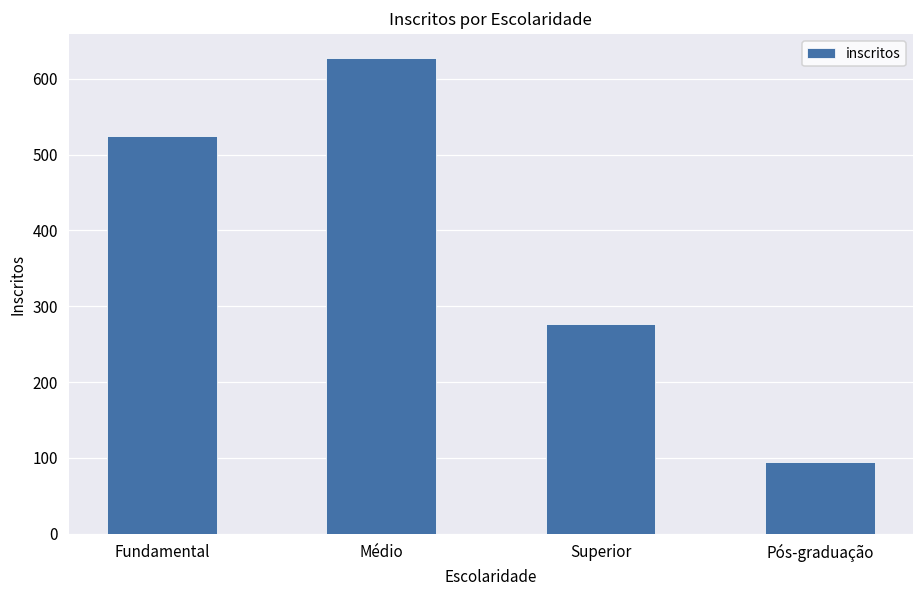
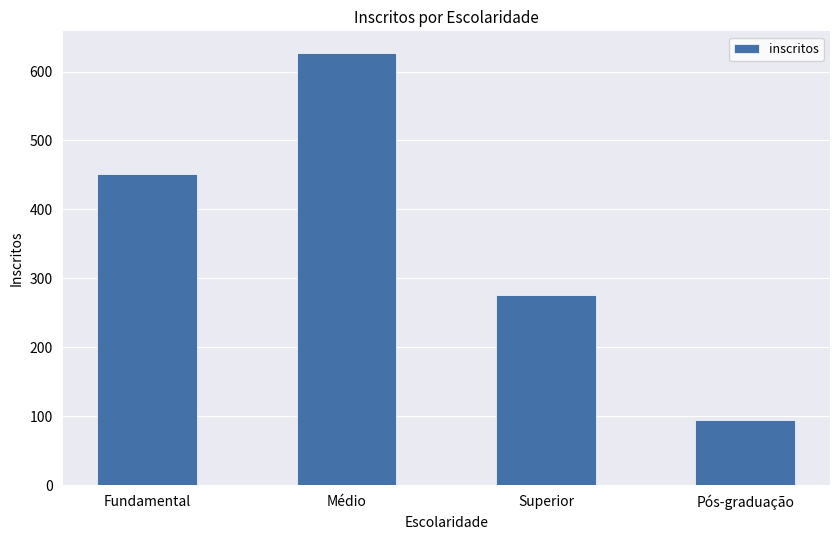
Fundamental: 530 -> 450
